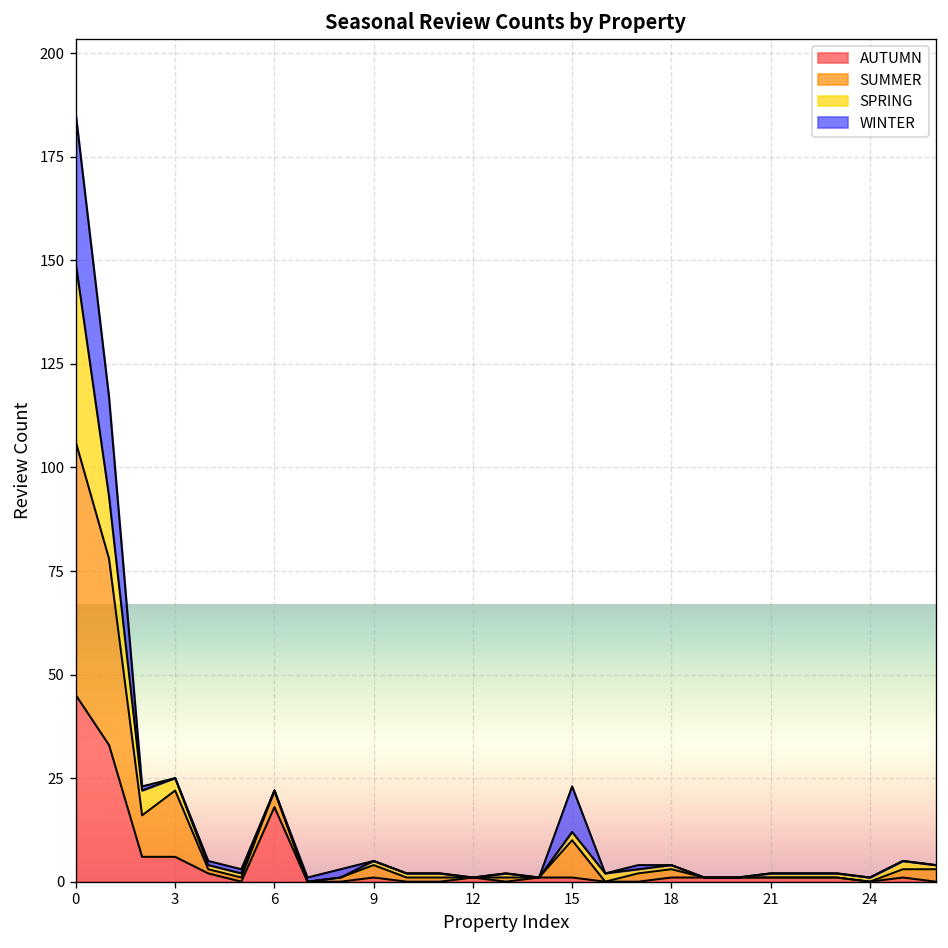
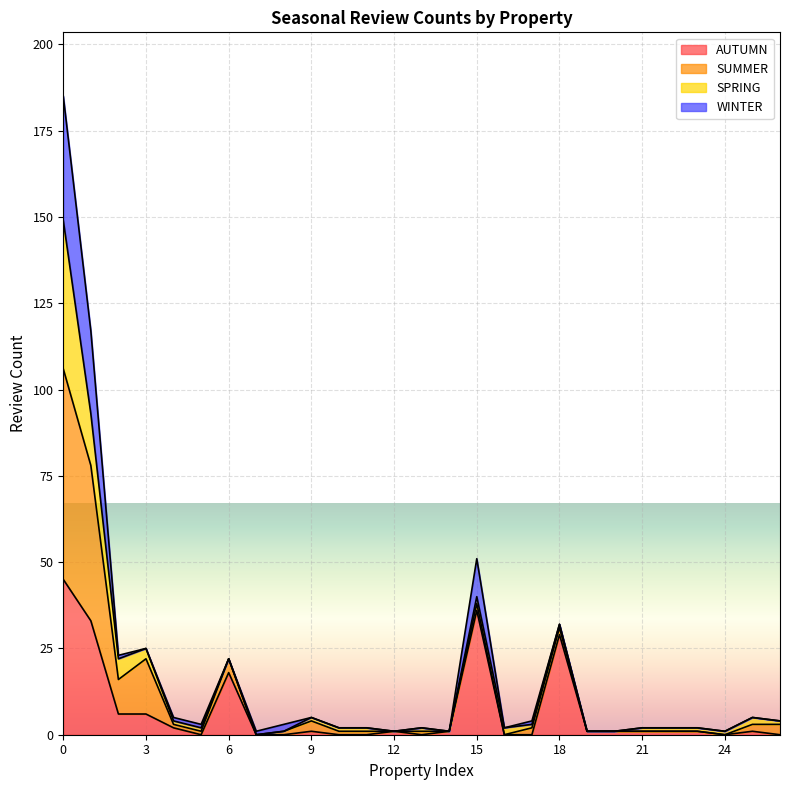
AUTUMN, 15: 1 -> 36
SUMMER, 15: 9 -> 2
AUTUMN, 18: 1 -> 29
